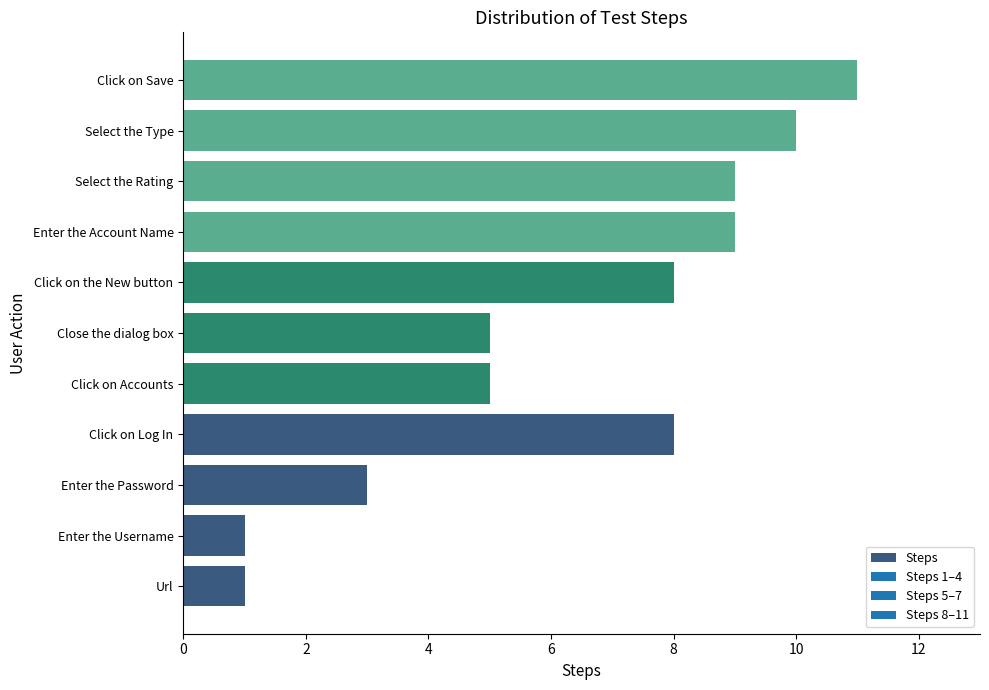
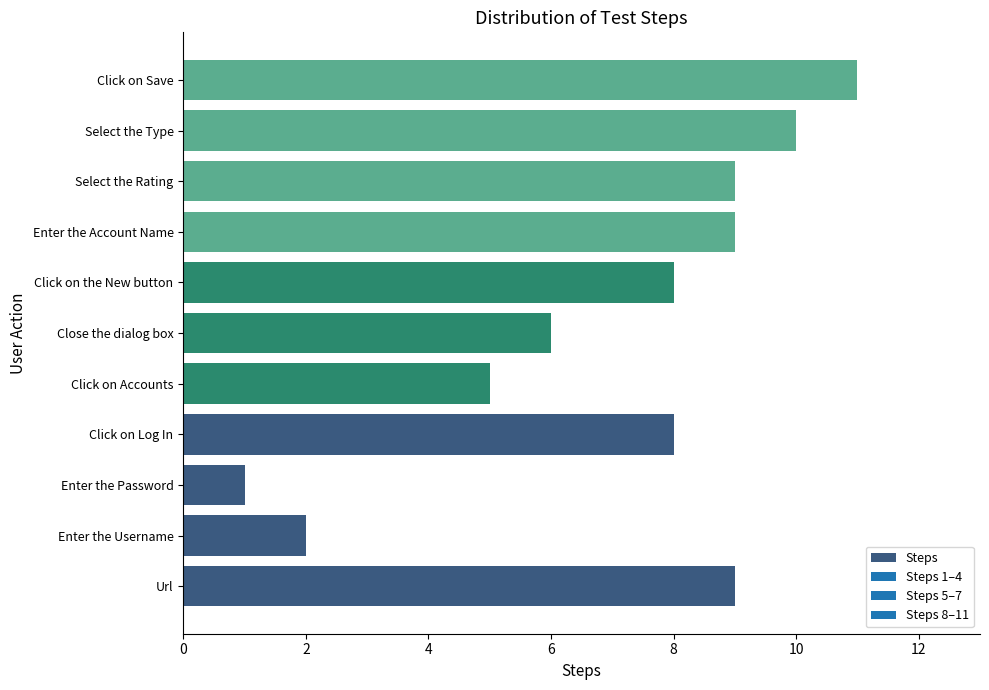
Close the dialog box: 5 -> 6
Enter the Password: 3 -> 1
Enter the Username: 1 -> 2
Url: 1 -> 9
